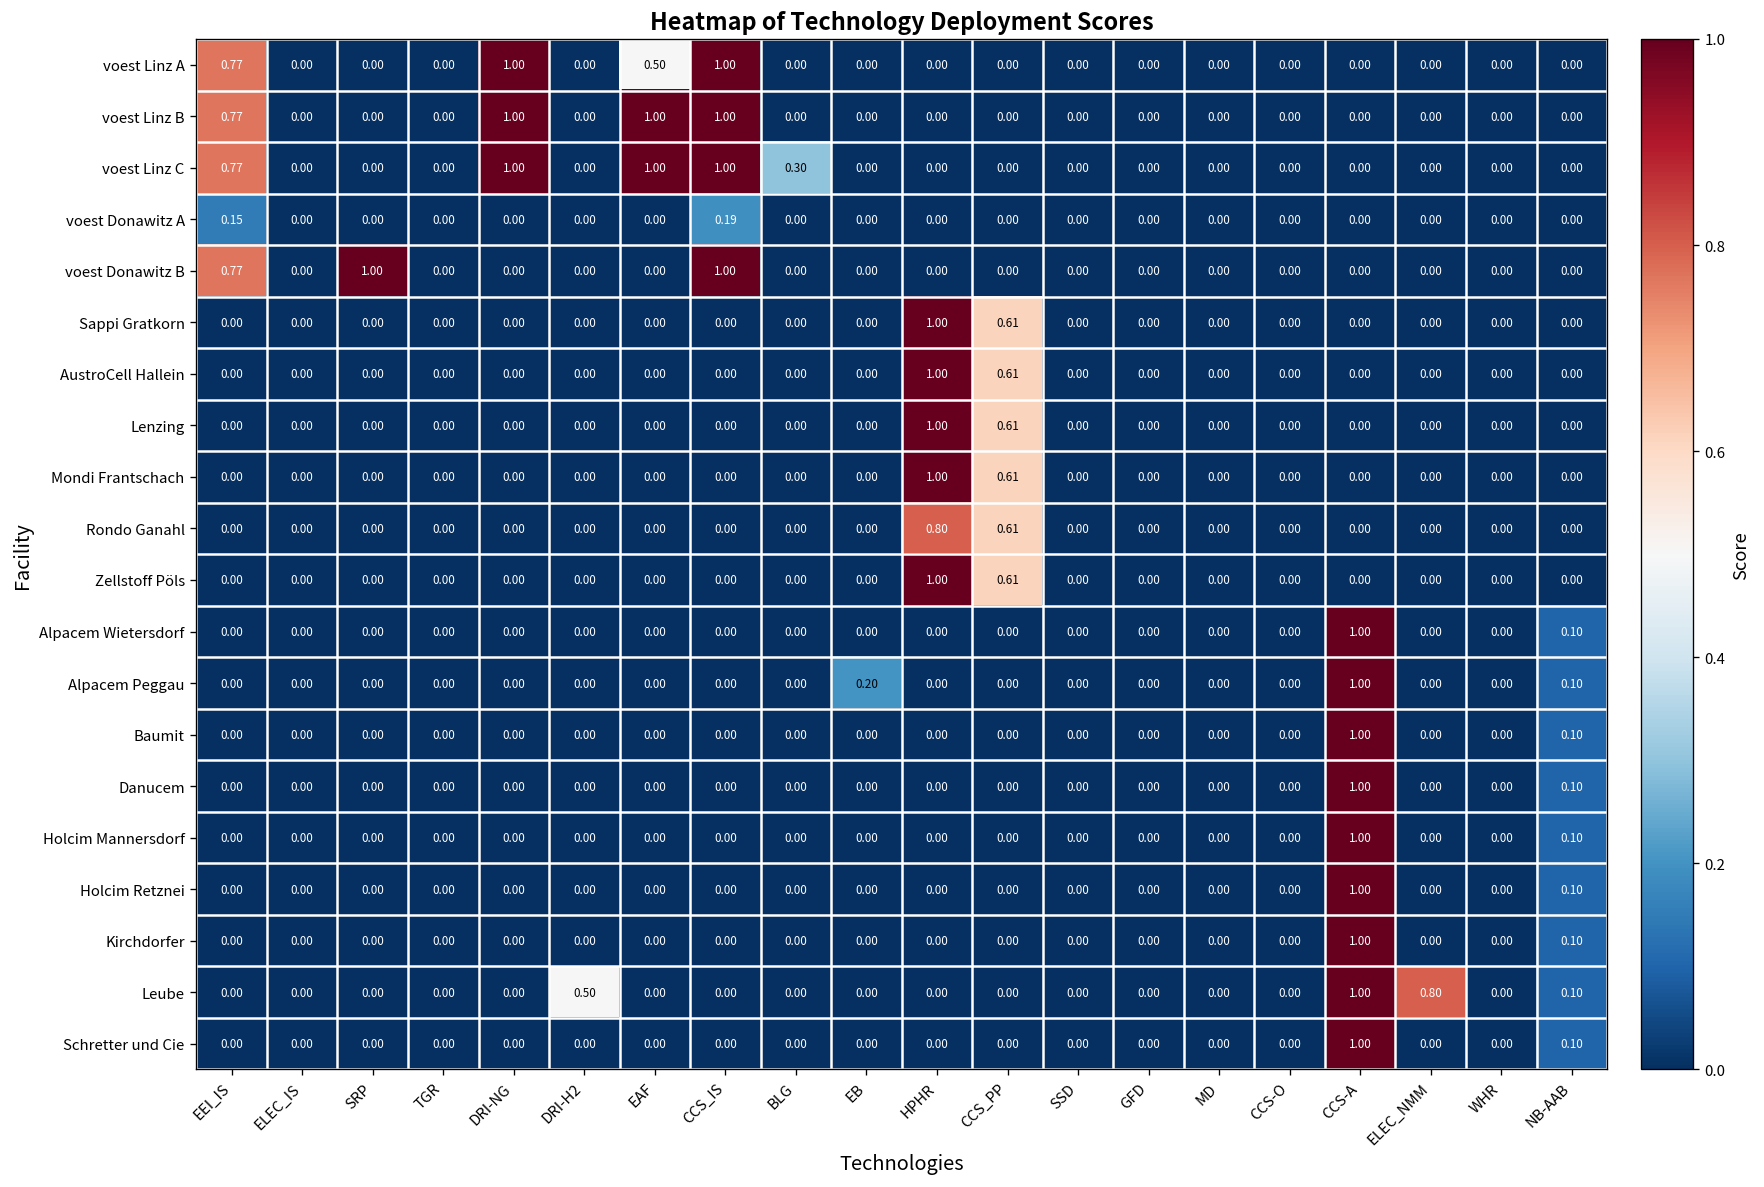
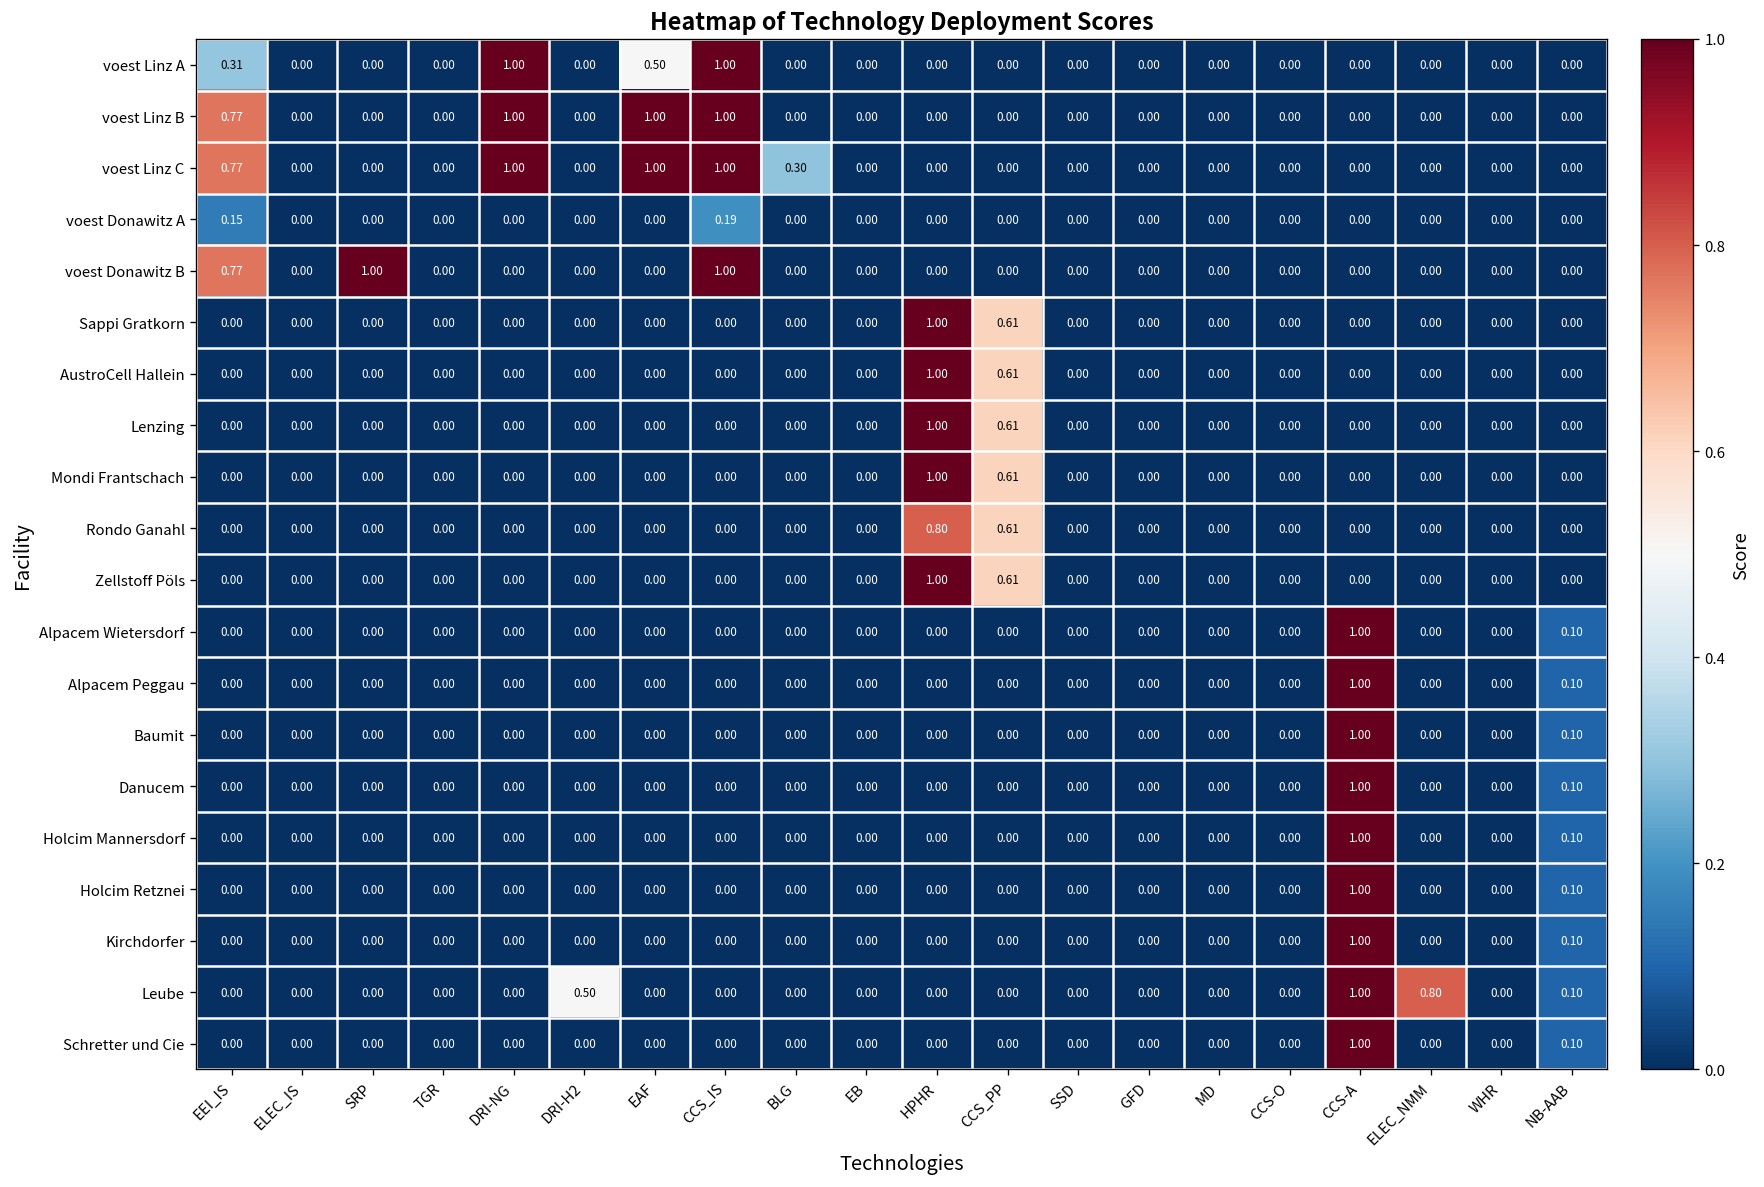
voest Linz A, EEI_IS: 0.77 -> 0.31
Alpacem Peggau, EB: 0.20 -> 0.00
